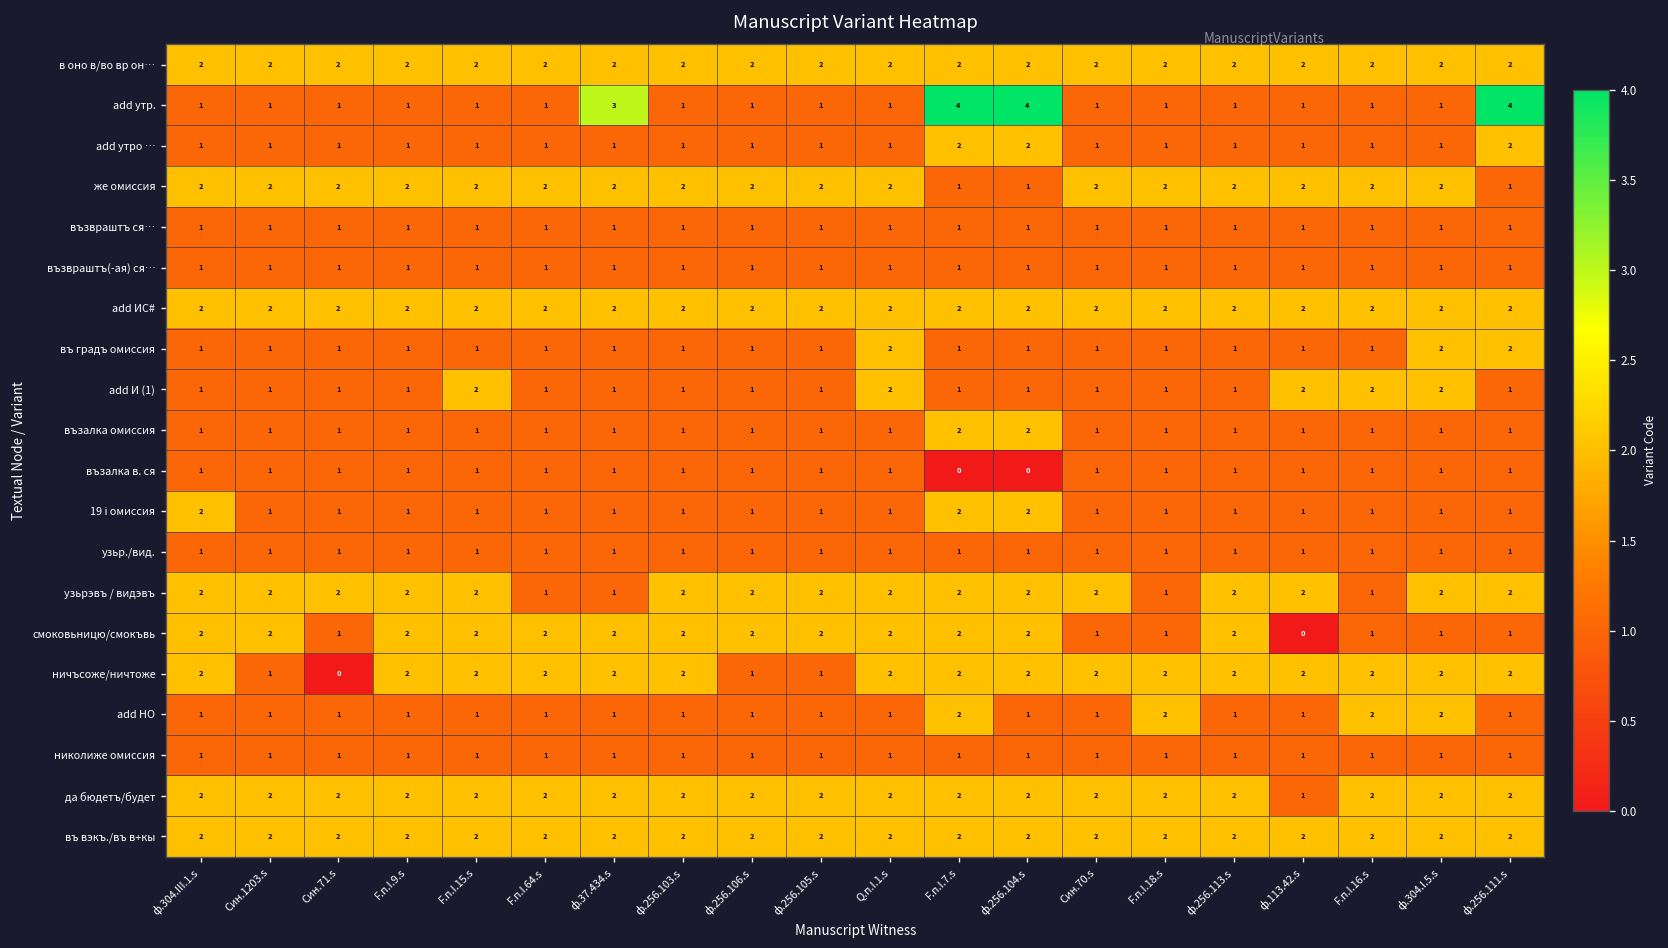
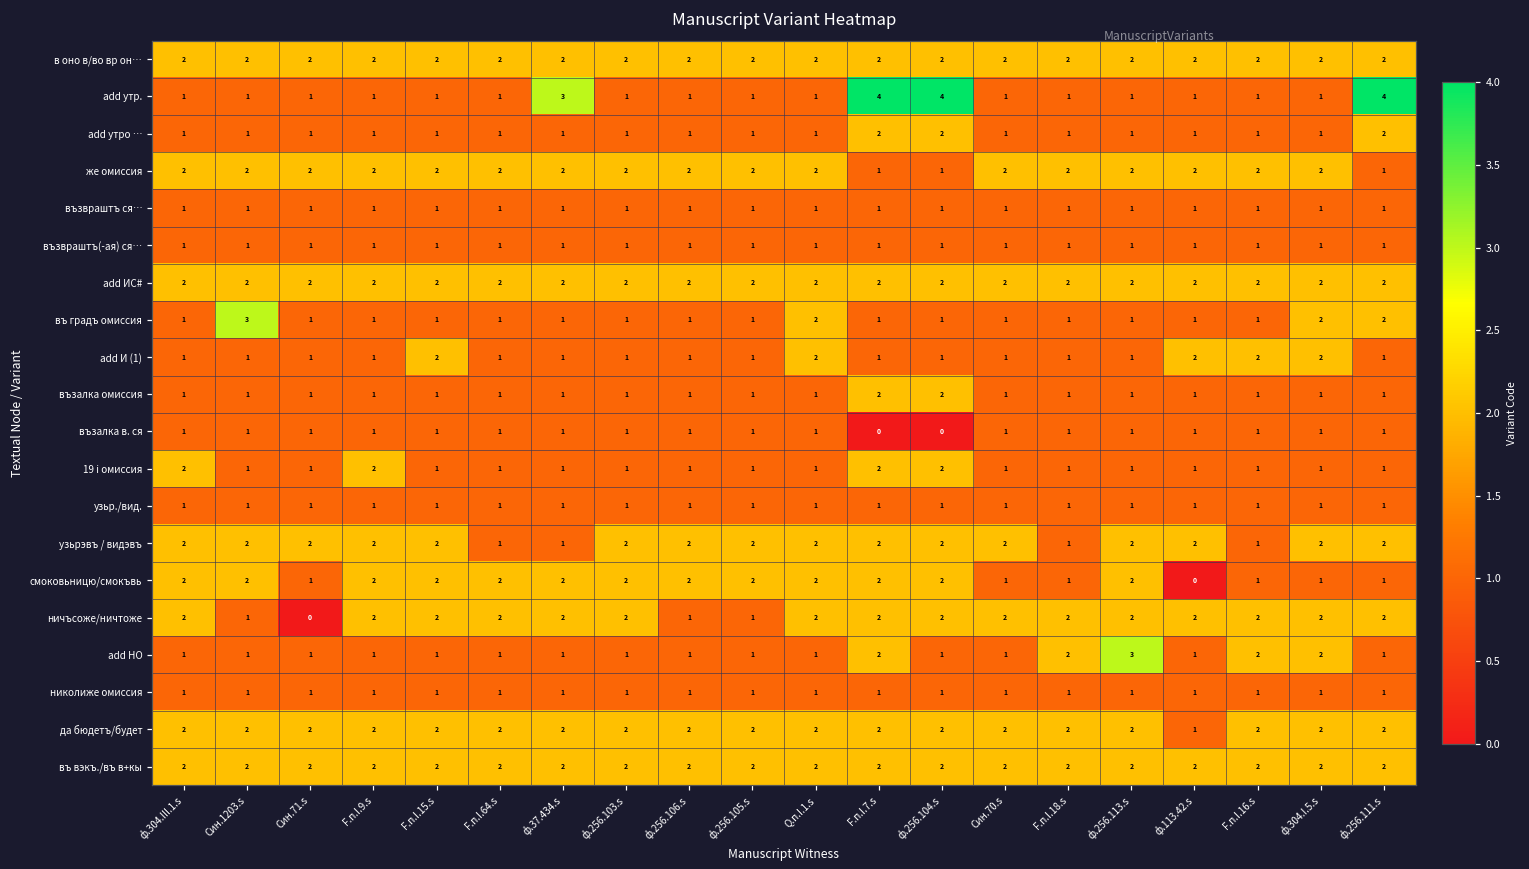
въ градъ омиссия, Син.1203.s: 1 -> 3
19 i омиссия, F.п.I.9.s: 1 -> 2
add НО, ф.256.113.s: 1 -> 3
